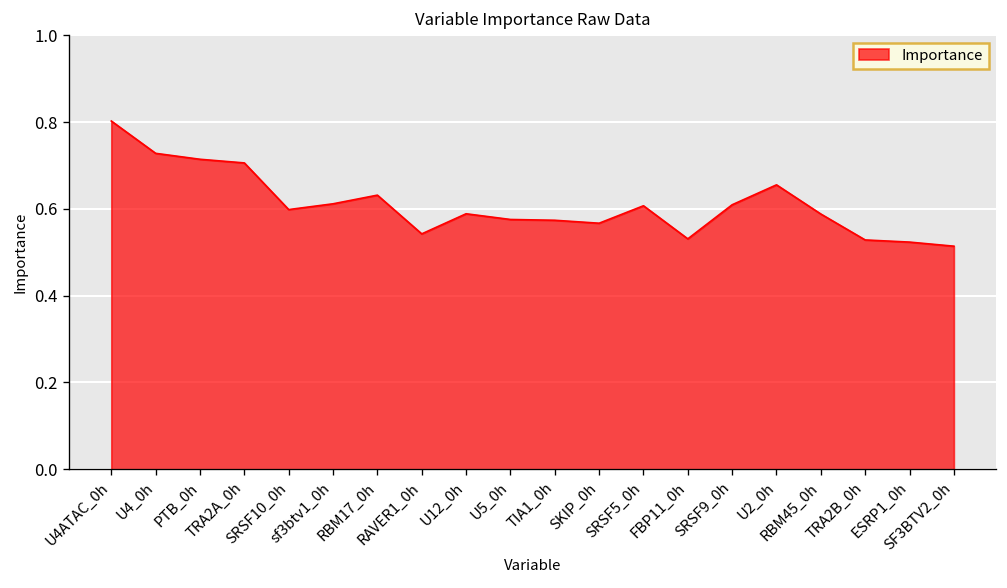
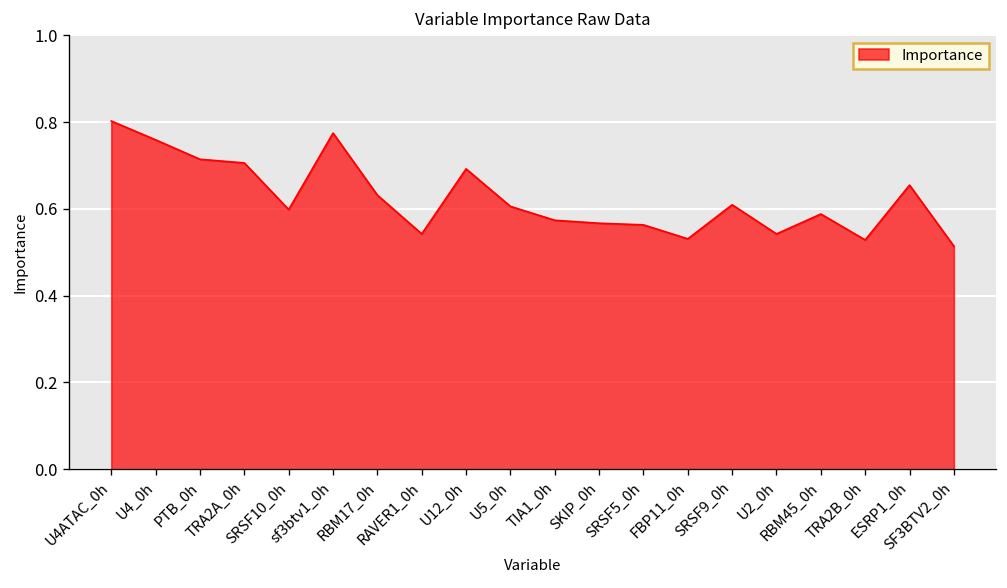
U4_0h: 0.73 -> 0.76
sf3btv1_0h: 0.61 -> 0.77
U12_0h: 0.59 -> 0.69
U5_0h: 0.58 -> 0.61
SRSF5_0h: 0.61 -> 0.56
U2_0h: 0.66 -> 0.54
ESRP1_0h: 0.52 -> 0.65
